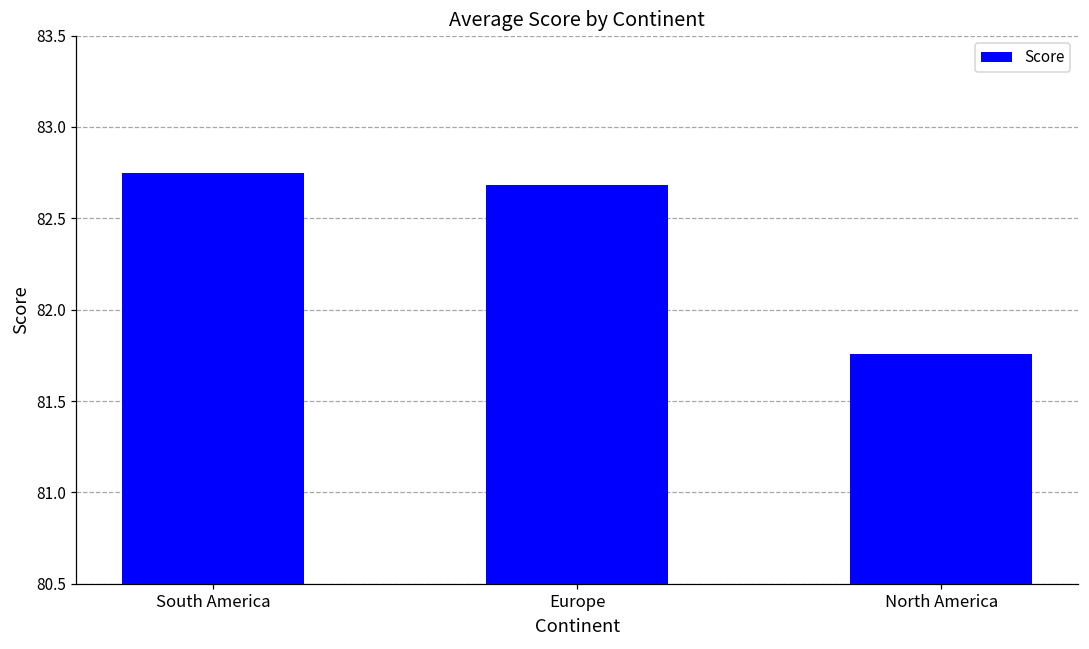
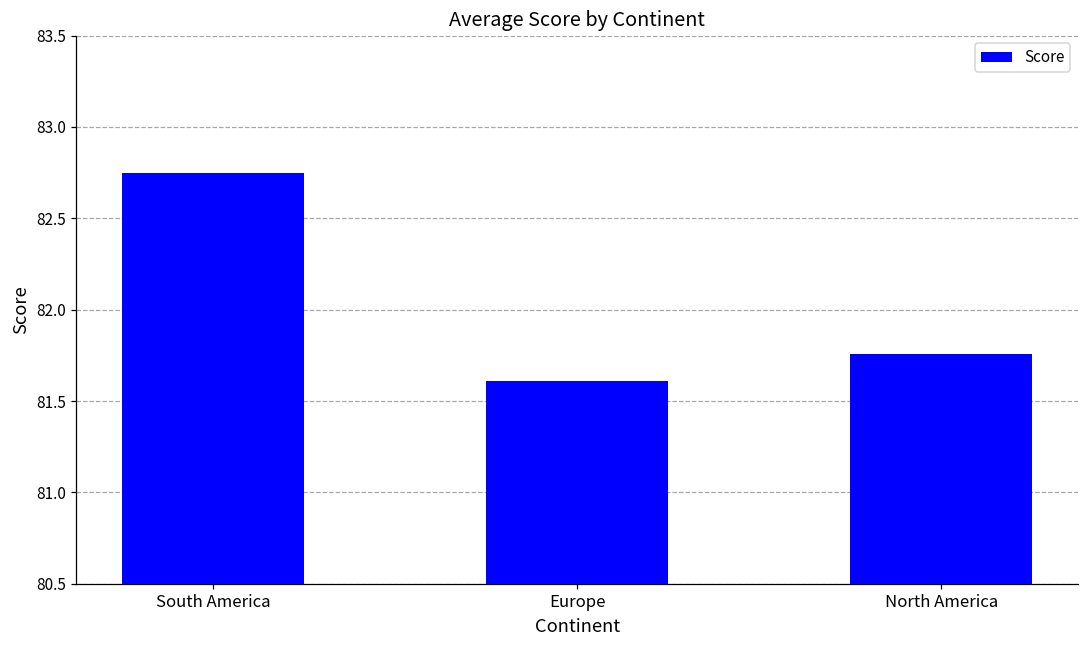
Europe: 82.68 -> 81.61
